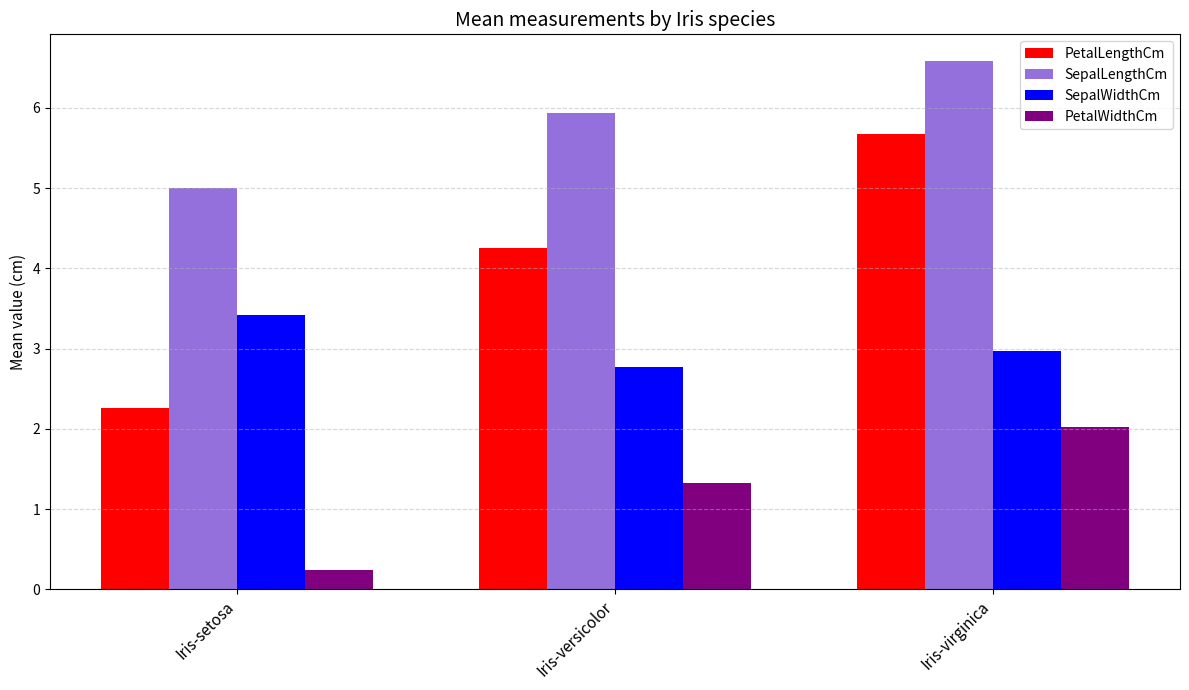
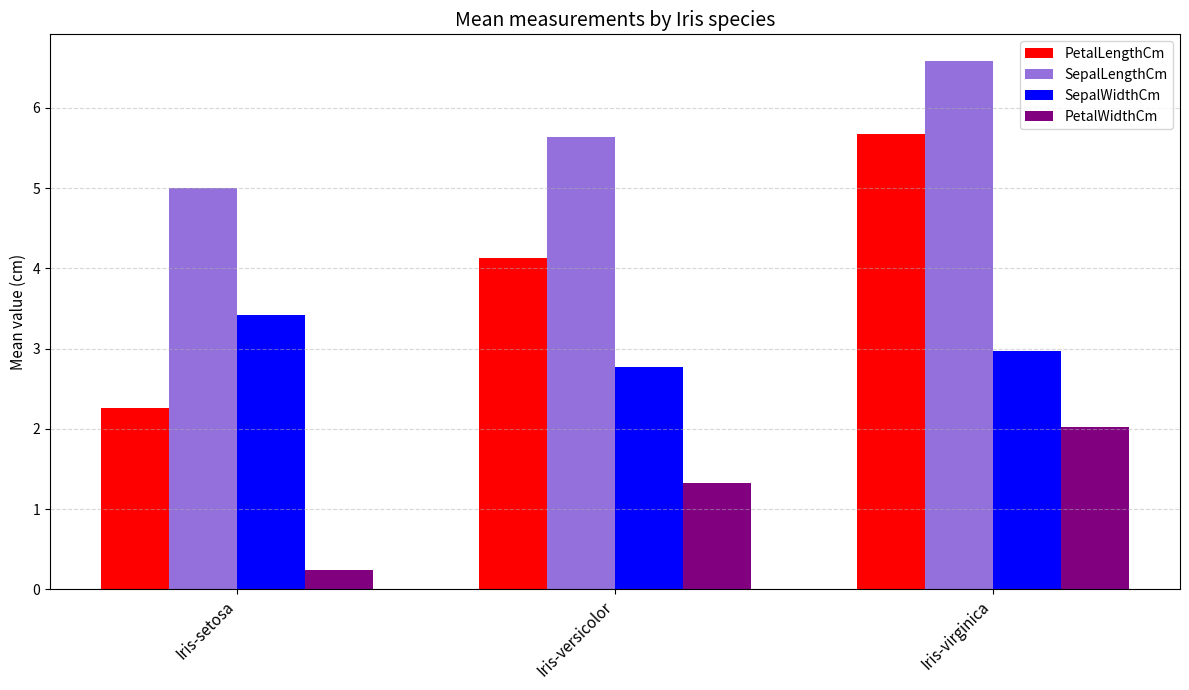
PetalLengthCm, Iris-versicolor: 4.3 -> 4.1
SepalLengthCm, Iris-versicolor: 5.9 -> 5.6
